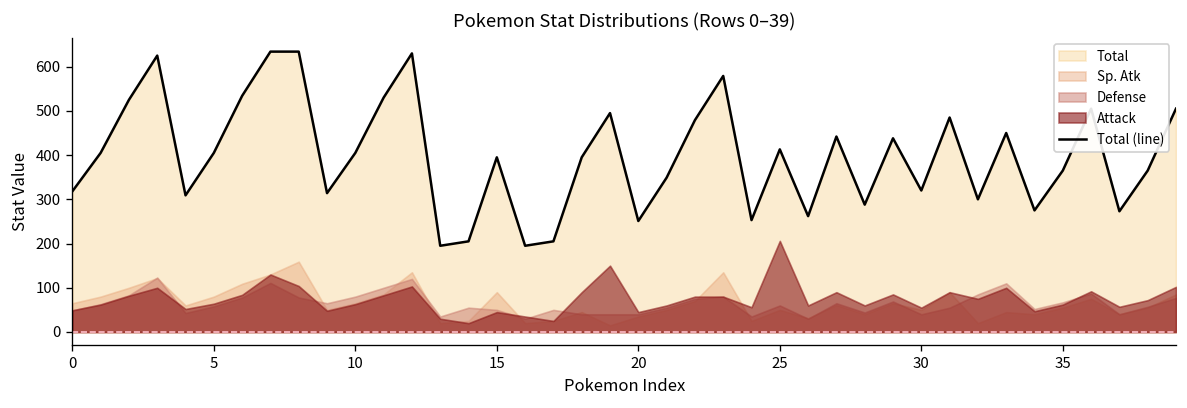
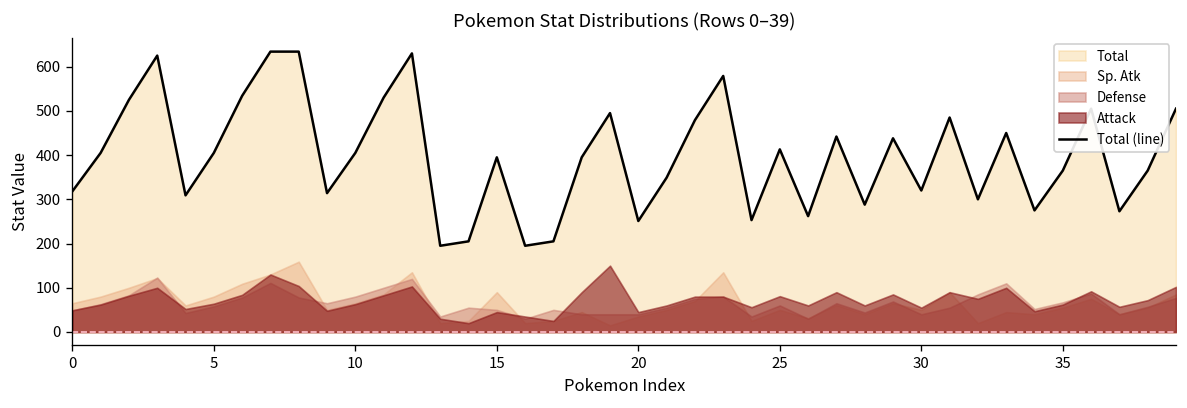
Attack, 25: 210 -> 80
